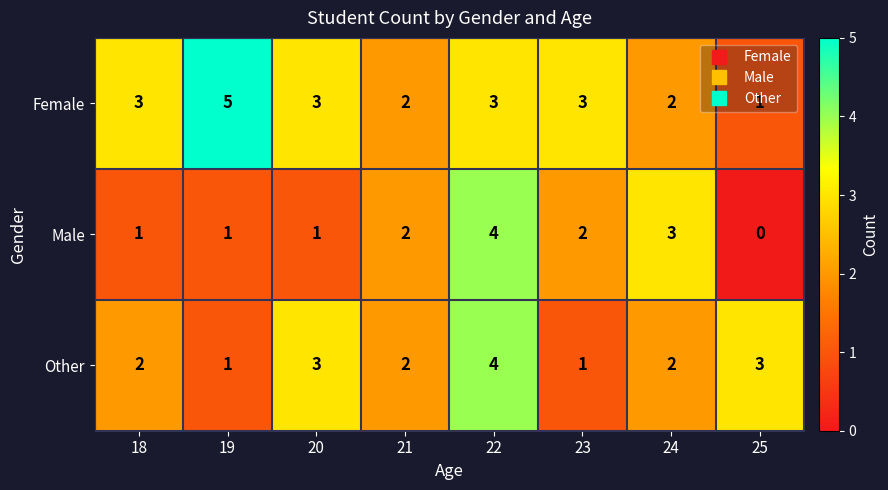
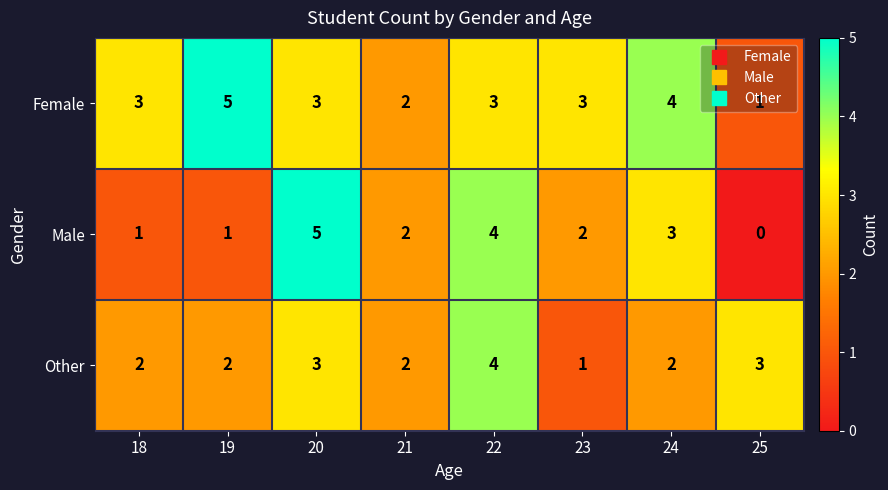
Female, 24: 2 -> 4
Male, 20: 1 -> 5
Other, 19: 1 -> 2
